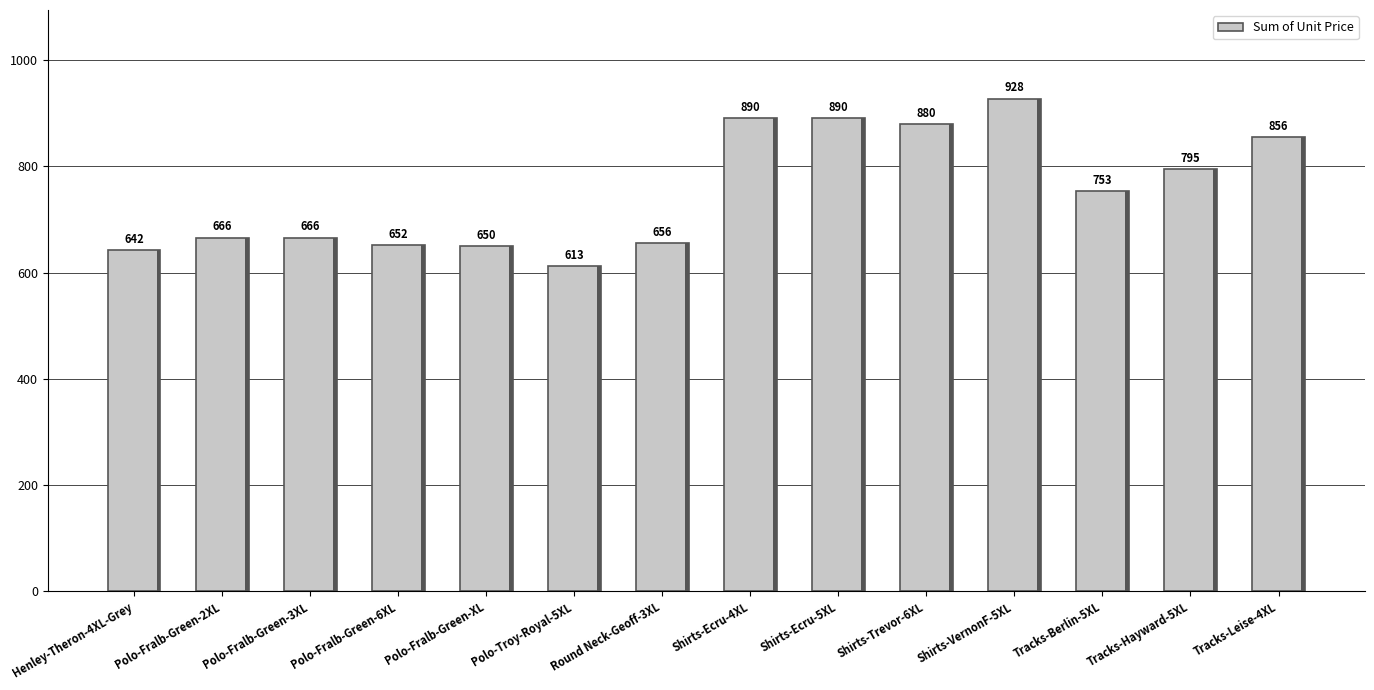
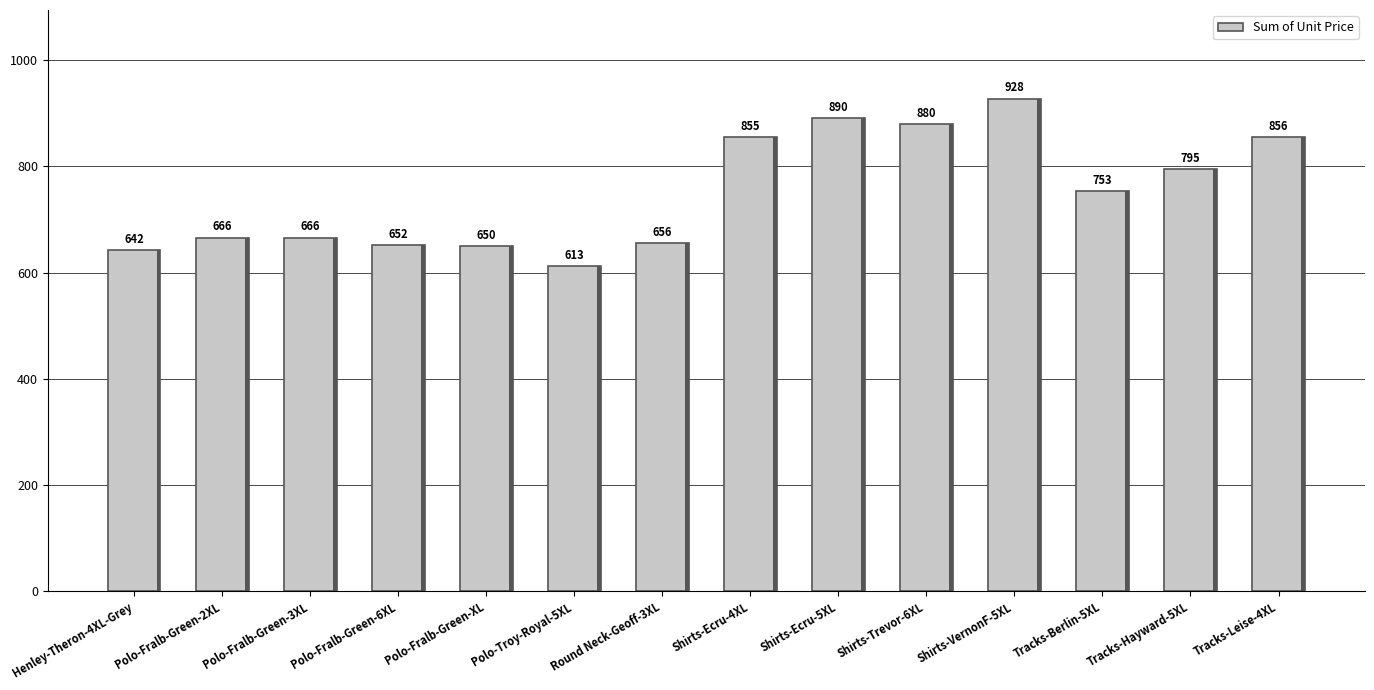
Shirts-Ecru-4XL: 890 -> 855
